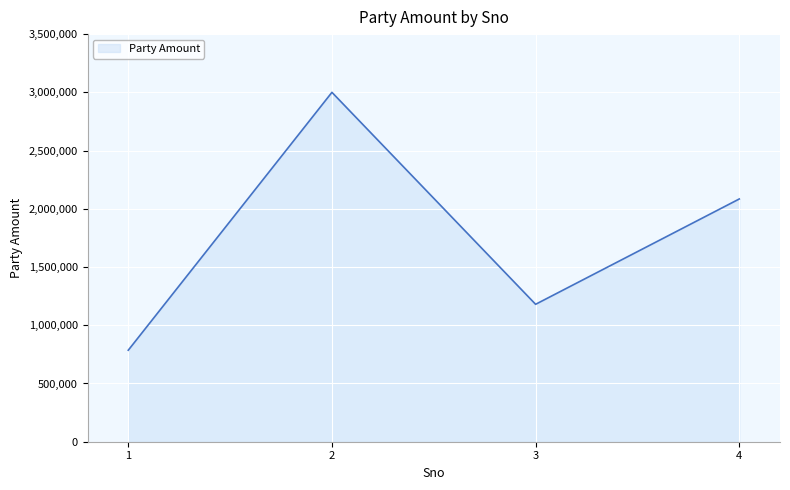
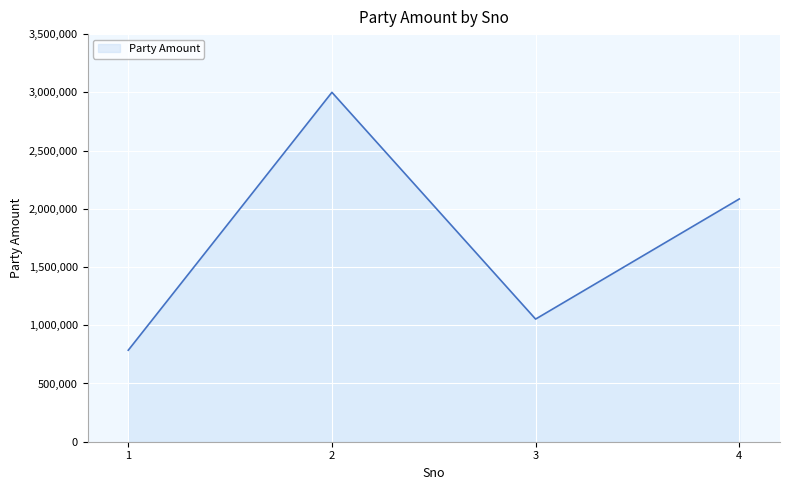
3: 1,180,000 -> 1,050,000
